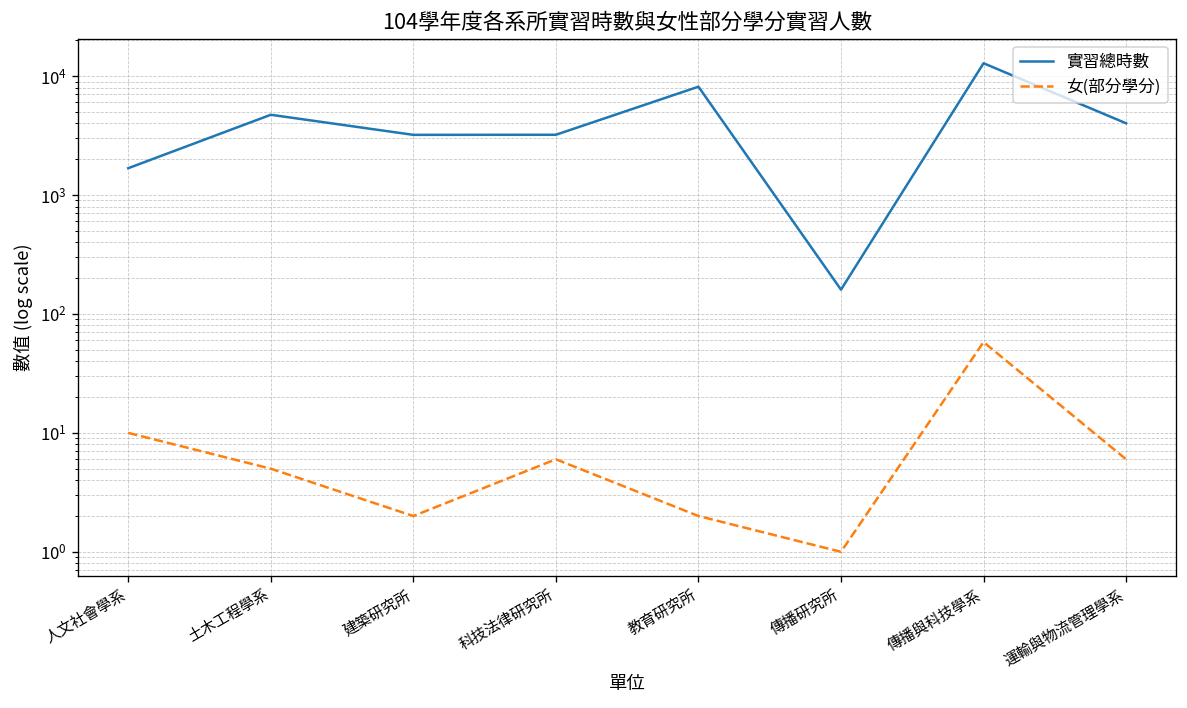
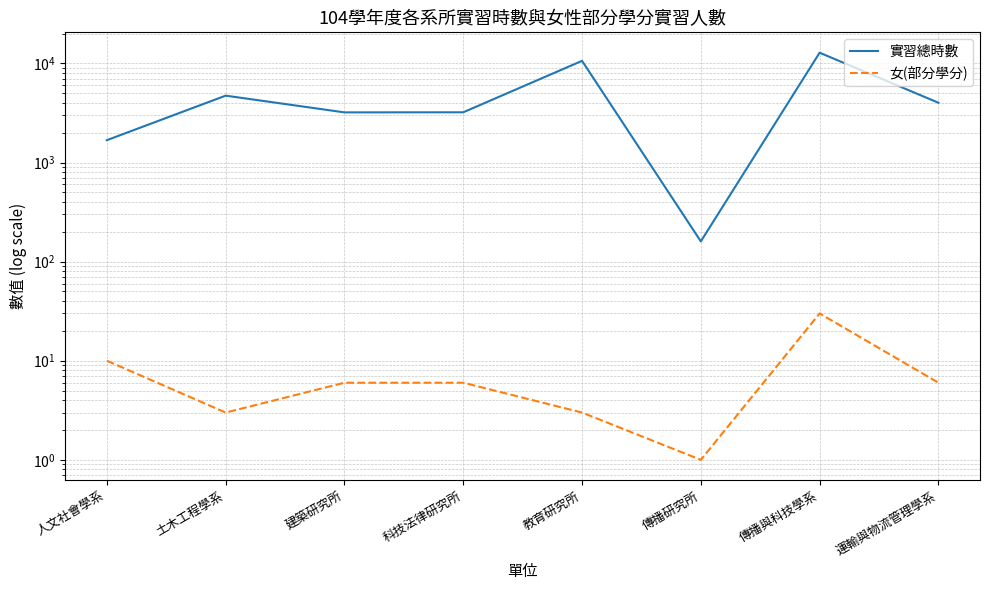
女(部分學分), 土木工程學系: 5 -> 3
女(部分學分), 建築研究所: 2 -> 6
實習總時數, 教育研究所: 8000 -> 11000
女(部分學分), 教育研究所: 2 -> 3
女(部分學分), 傳播與科技學系: 60 -> 30
